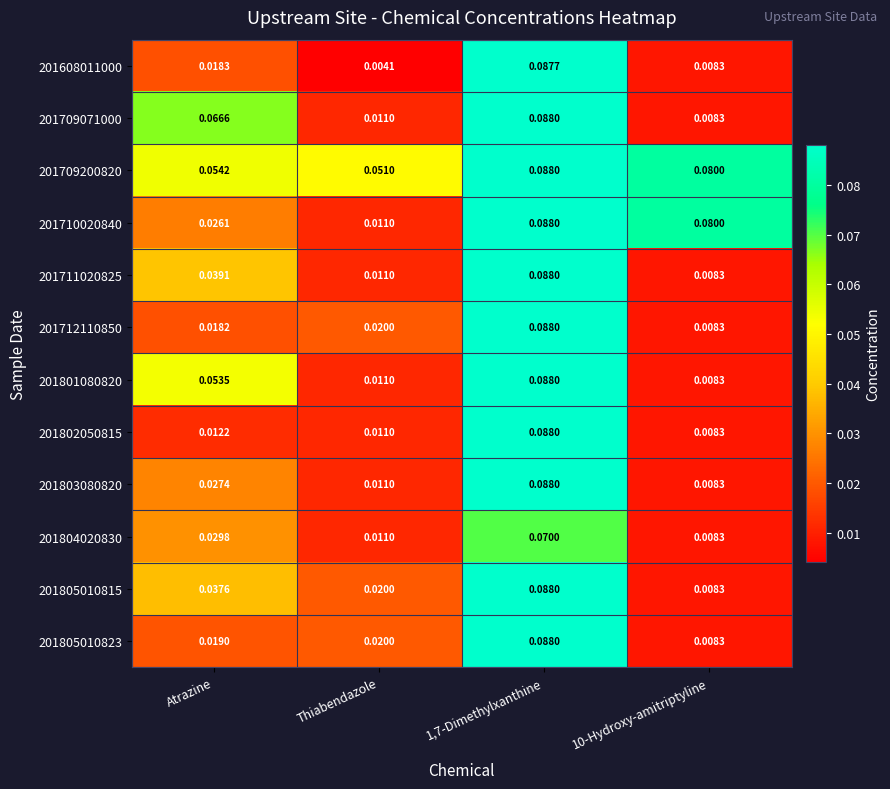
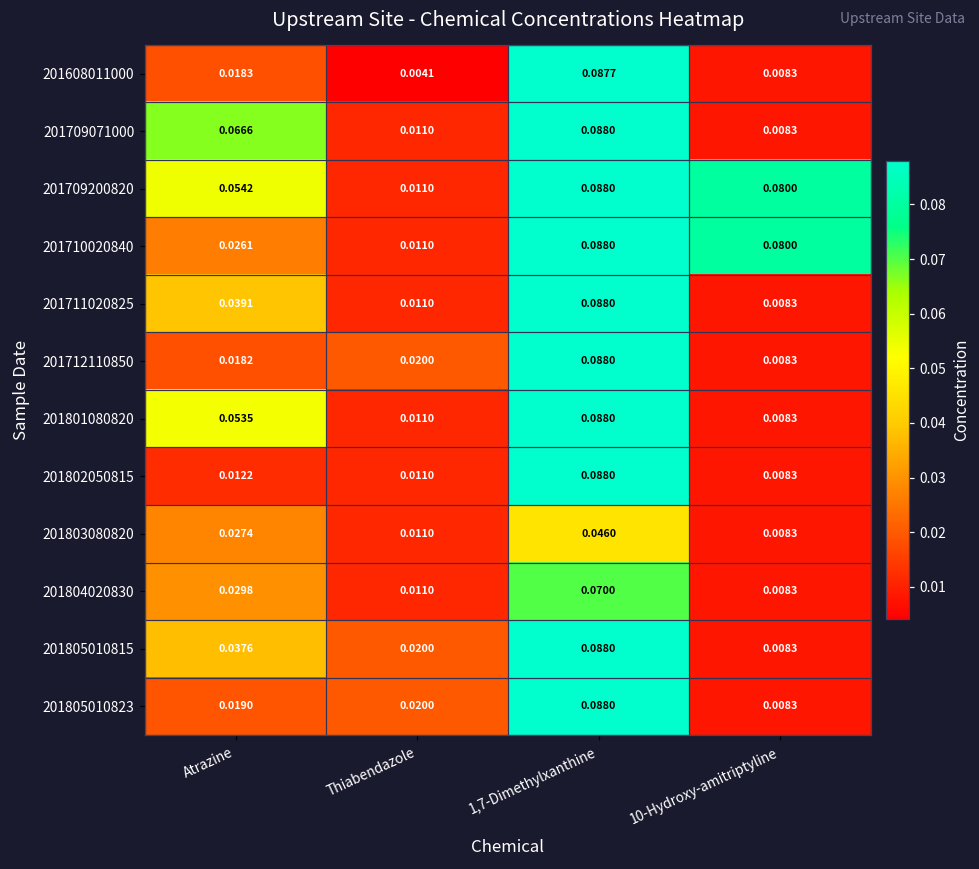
201709200820, Thiabendazole: 0.0510 -> 0.0110
201803080820, 1,7-Dimethylxanthine: 0.0880 -> 0.0460
